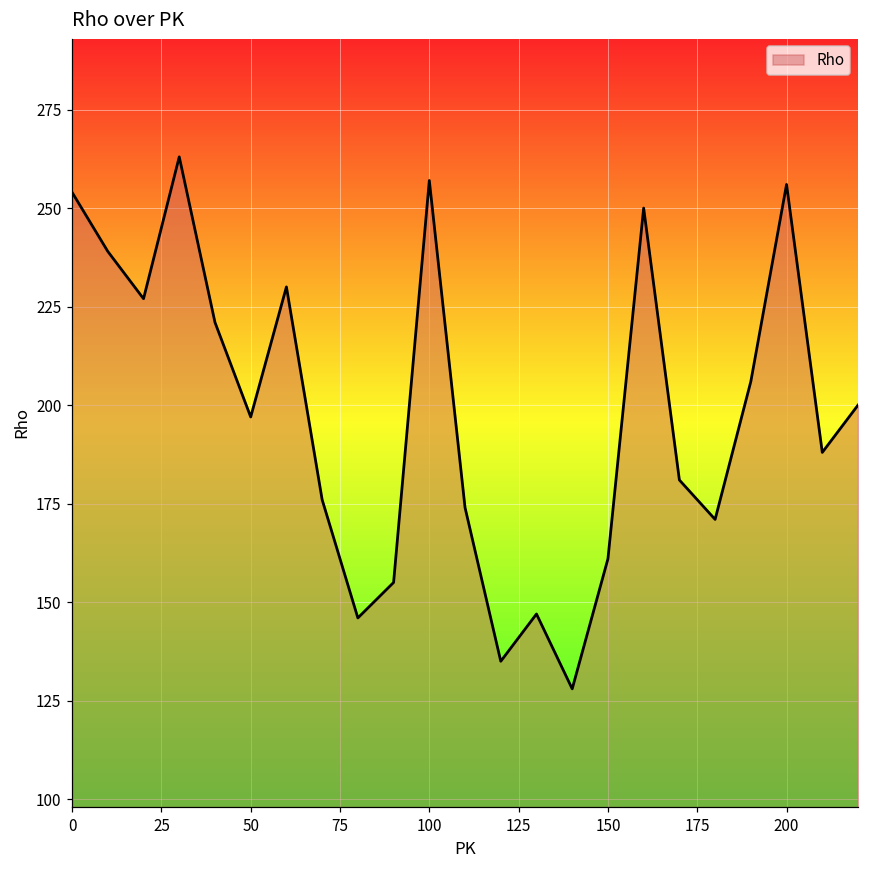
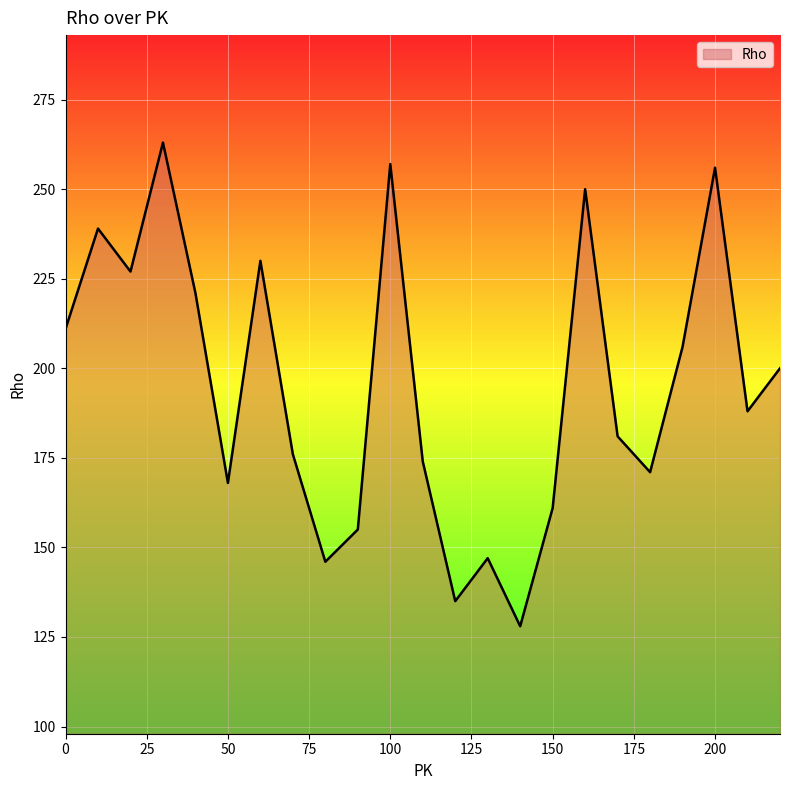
0: 254 -> 211
50: 197 -> 168
